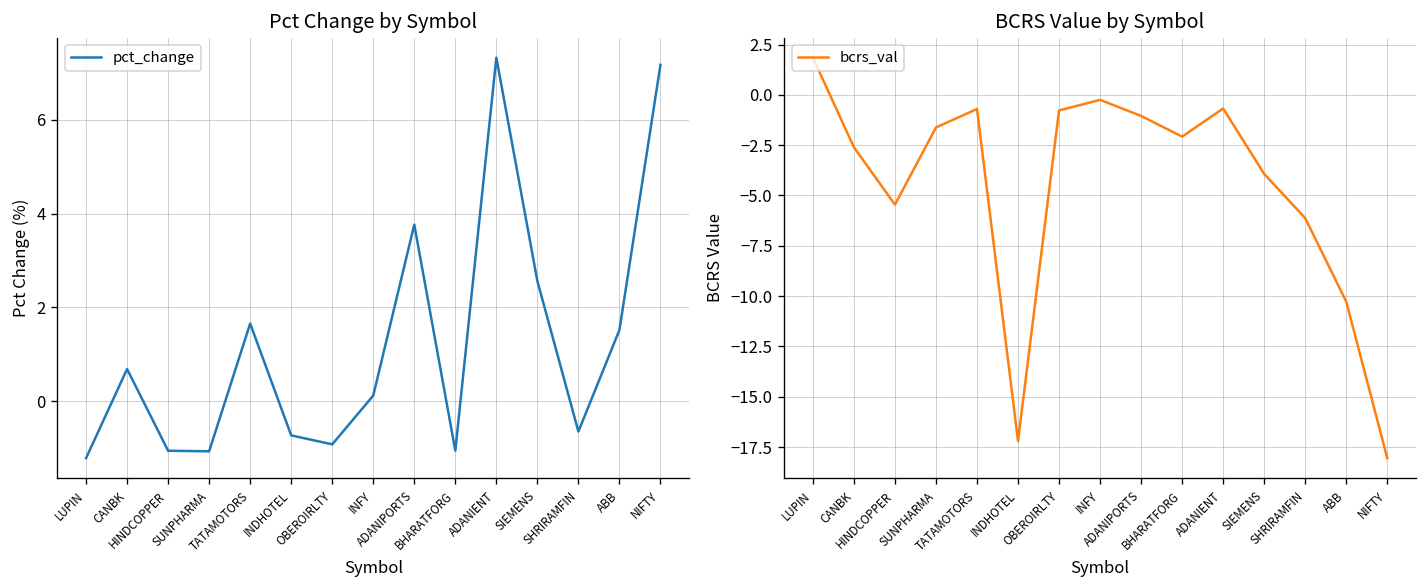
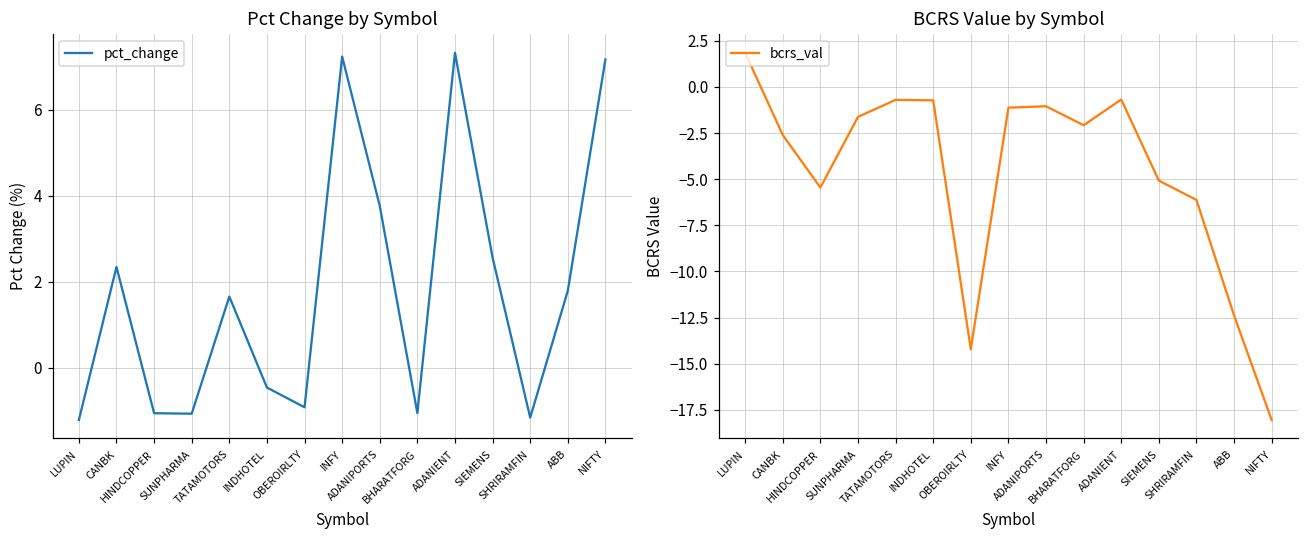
Pct Change by Symbol, CANBK: 0.7 -> 2.3
Pct Change by Symbol, INDHOTEL: -0.7 -> -0.5
Pct Change by Symbol, INFY: 0.1 -> 7.2
Pct Change by Symbol, SHRIRAMFIN: -0.6 -> -1.2
Pct Change by Symbol, ABB: 1.5 -> 1.8
BCRS Value by Symbol, INDHOTEL: -17.2 -> -0.7
BCRS Value by Symbol, OBEROIRLTY: -0.8 -> -14.2
BCRS Value by Symbol, INFY: -0.2 -> -1.1
BCRS Value by Symbol, SIEMENS: -3.9 -> -5.1
BCRS Value by Symbol, ABB: -10.3 -> -12.4
